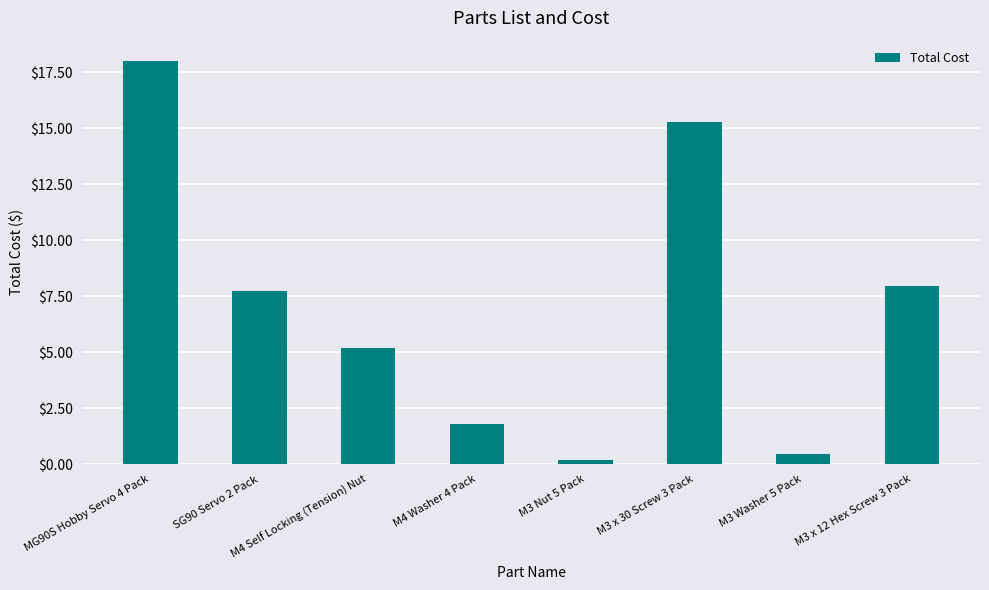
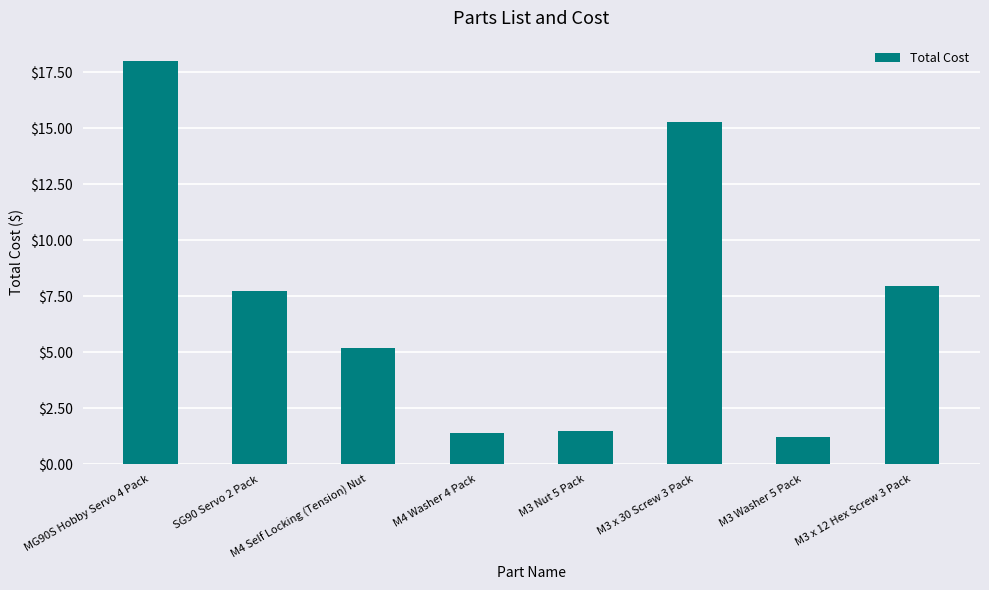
M4 Washer 4 Pack: $1.8 -> $1.4
M3 Nut 5 Pack: $0.2 -> $1.5
M3 Washer 5 Pack: $0.5 -> $1.2
